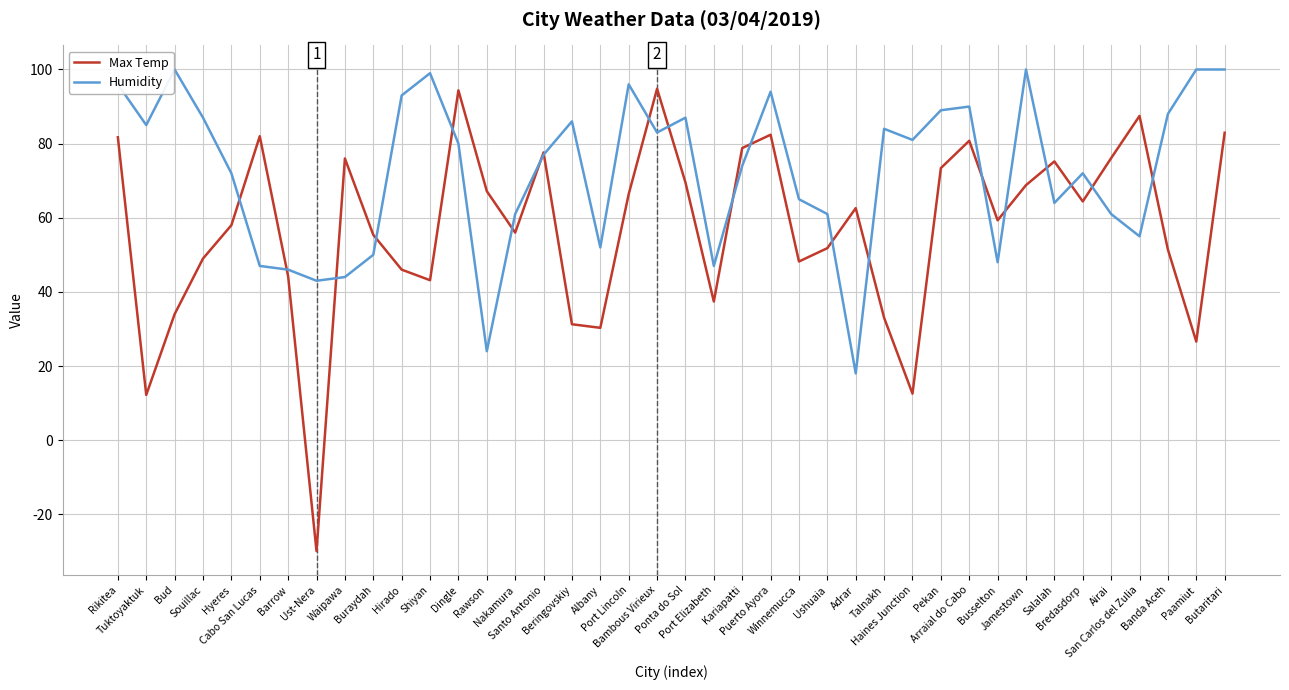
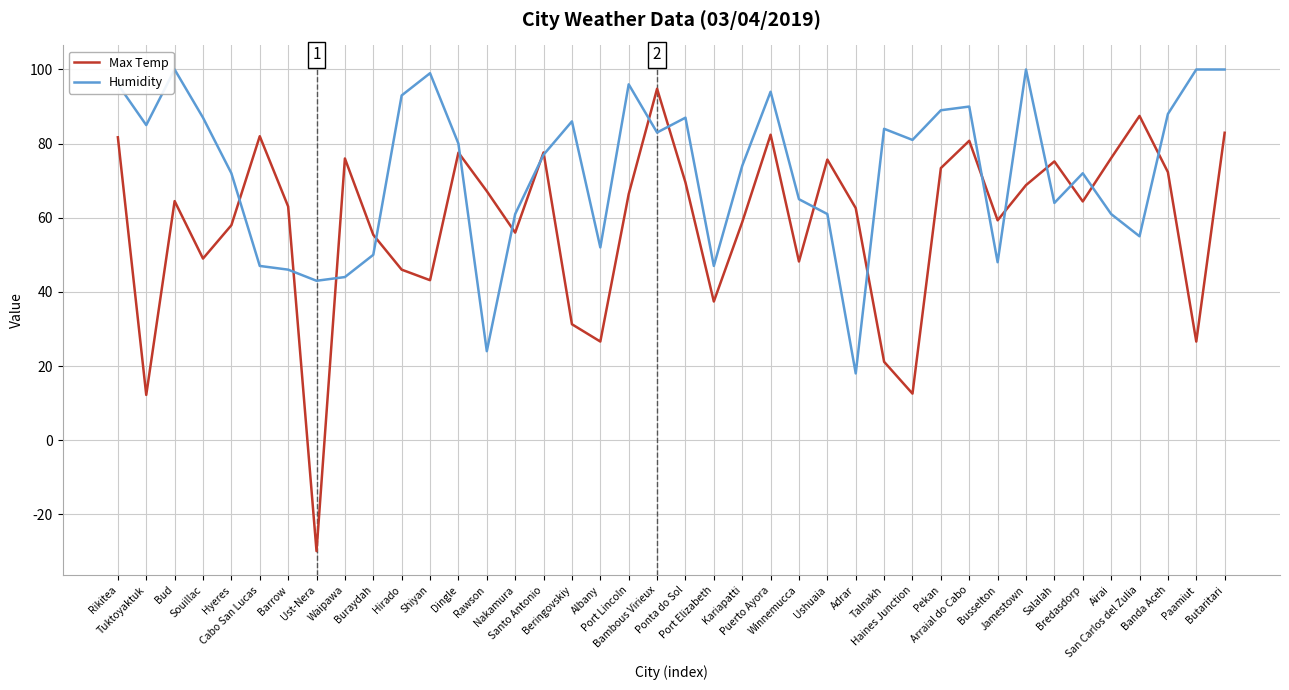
Max Temp, Bud: 34 -> 65
Max Temp, Barrow: 44 -> 63
Max Temp, Dingle: 94 -> 78
Max Temp, Albany: 30 -> 27
Max Temp, Kariapatti: 79 -> 59
Max Temp, Ushuaia: 52 -> 76
Max Temp, Talnakh: 33 -> 21
Max Temp, Banda Aceh: 51 -> 72
